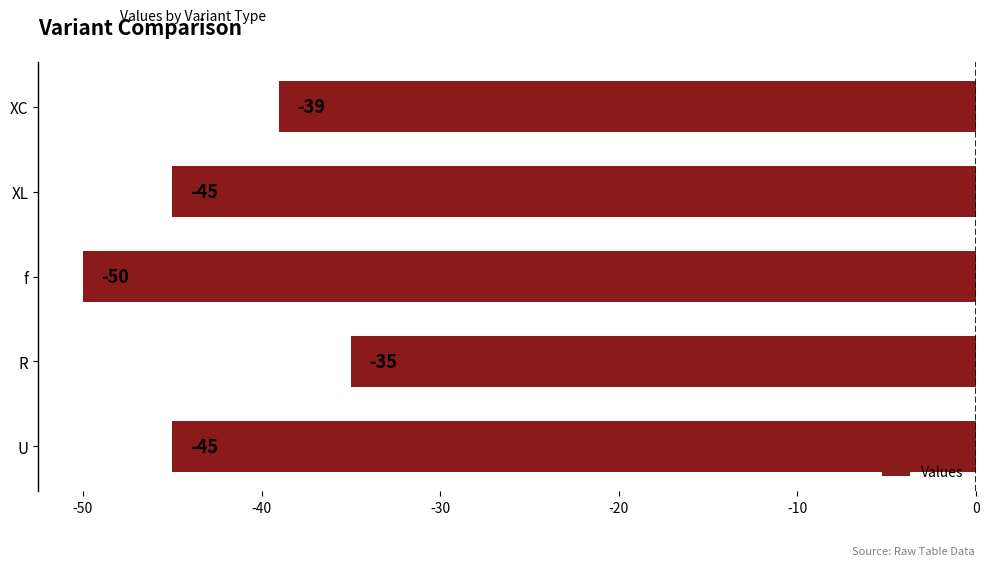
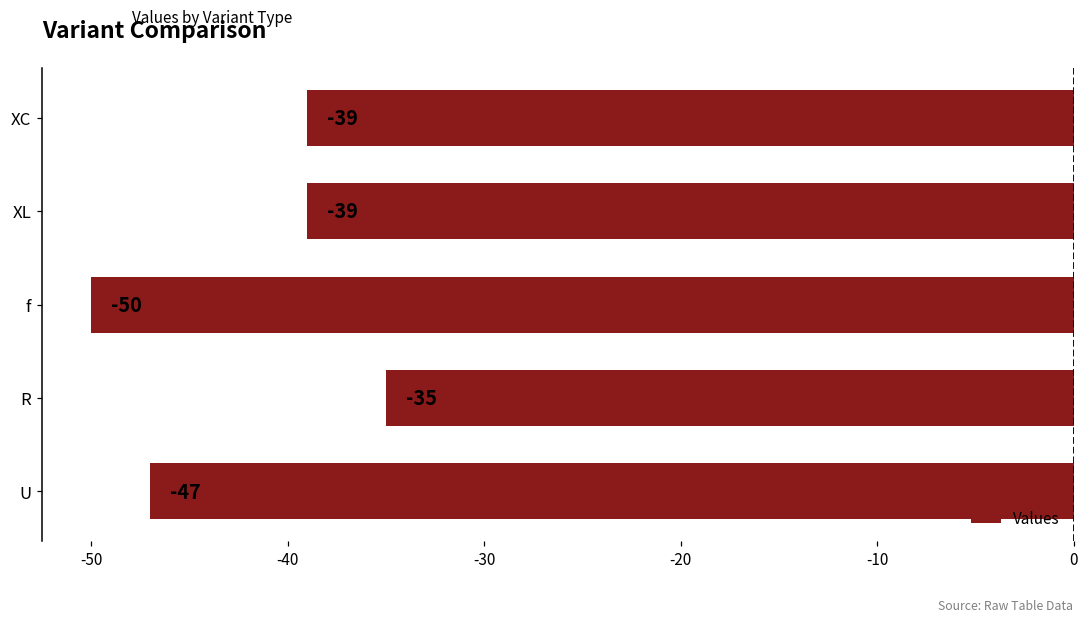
XL: -45 -> -39
U: -45 -> -47
